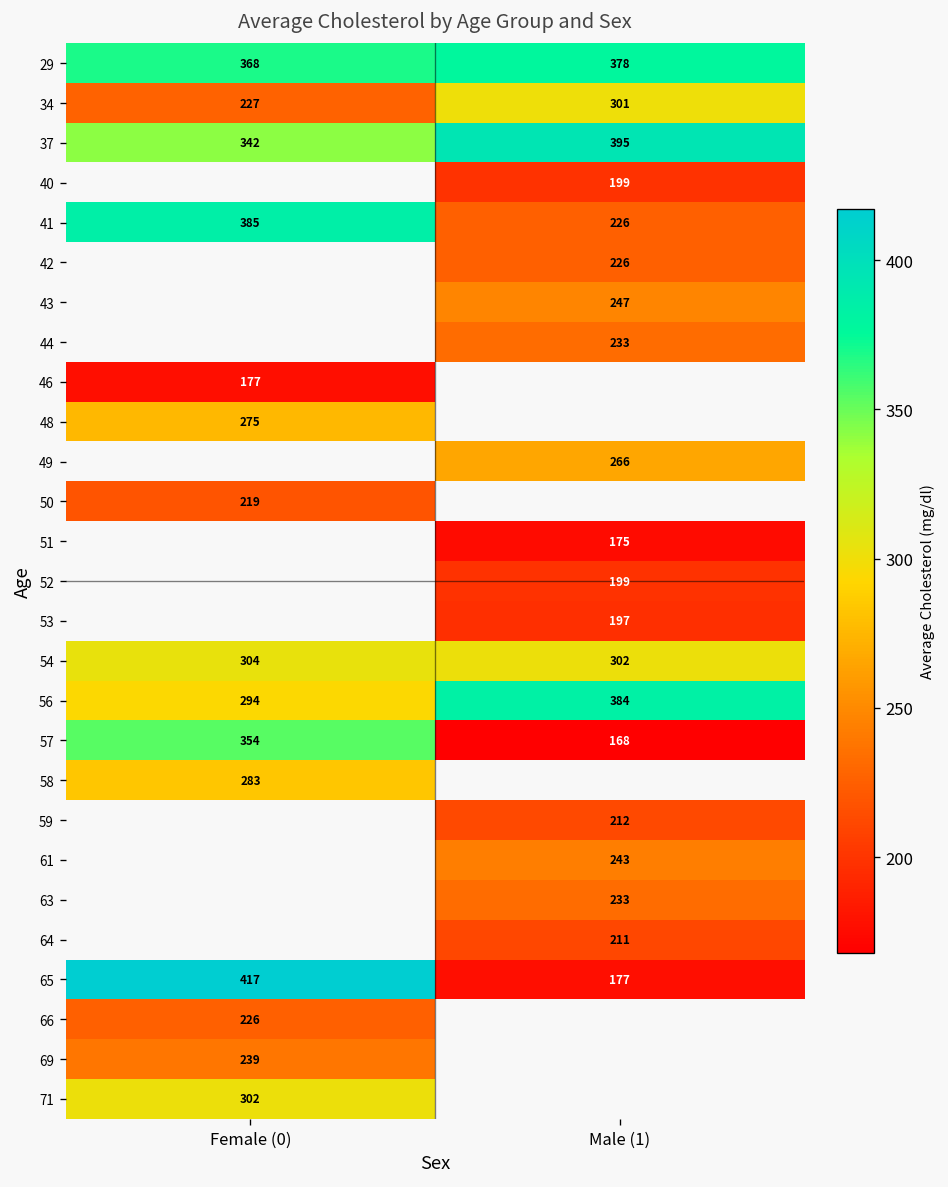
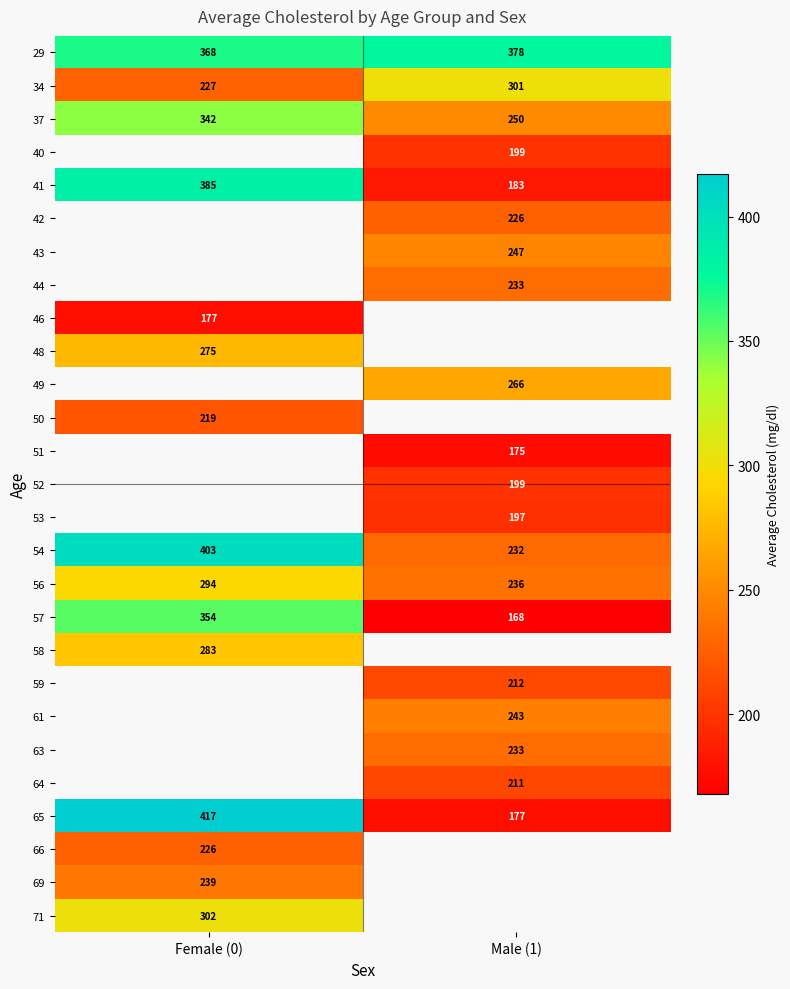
37, Male (1): 395 -> 250
41, Male (1): 226 -> 183
54, Female (0): 304 -> 403
54, Male (1): 302 -> 232
56, Male (1): 384 -> 236
